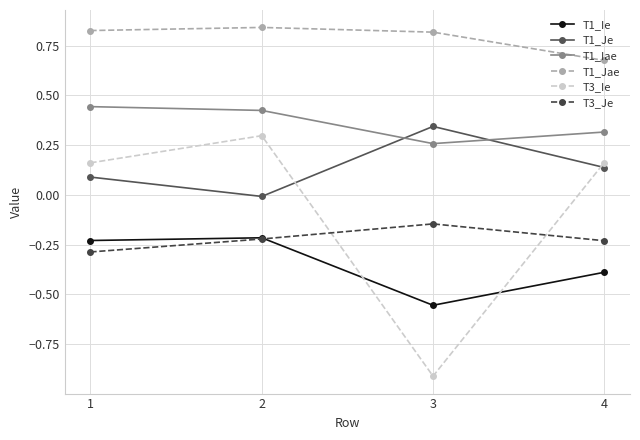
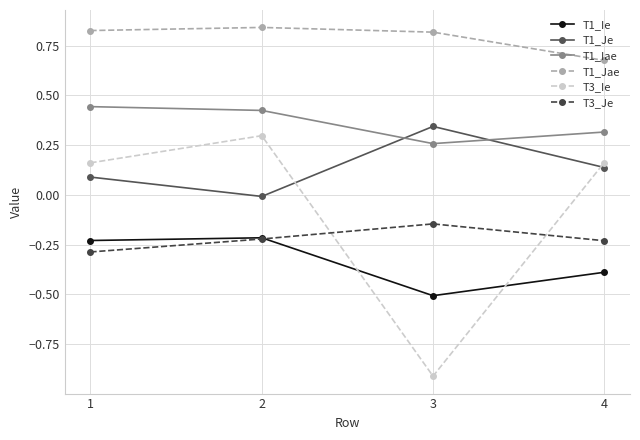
T1_Ie, 3: -0.56 -> -0.51
